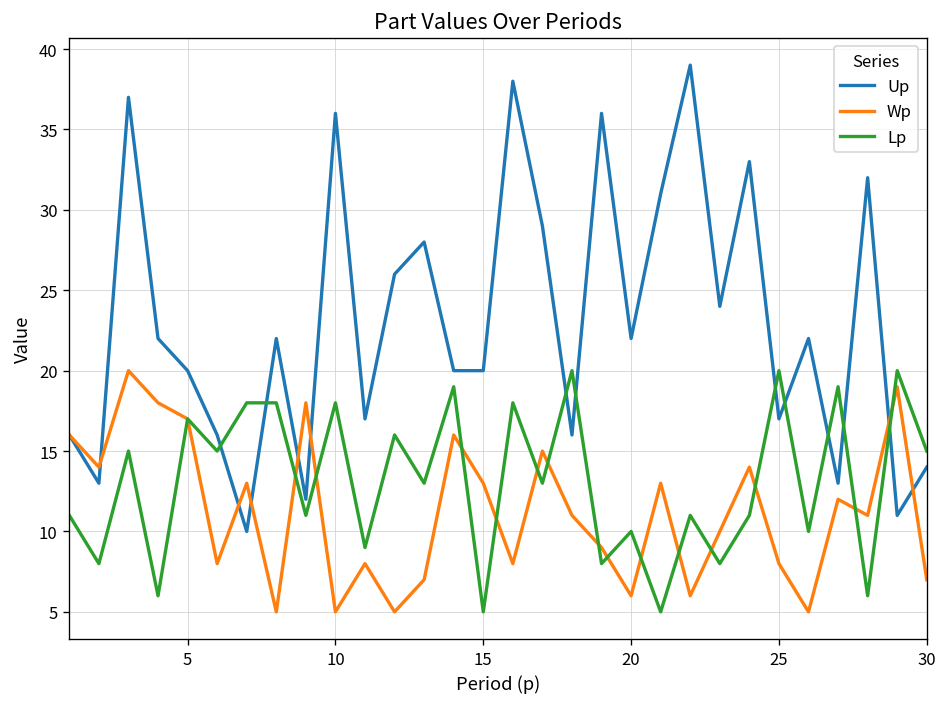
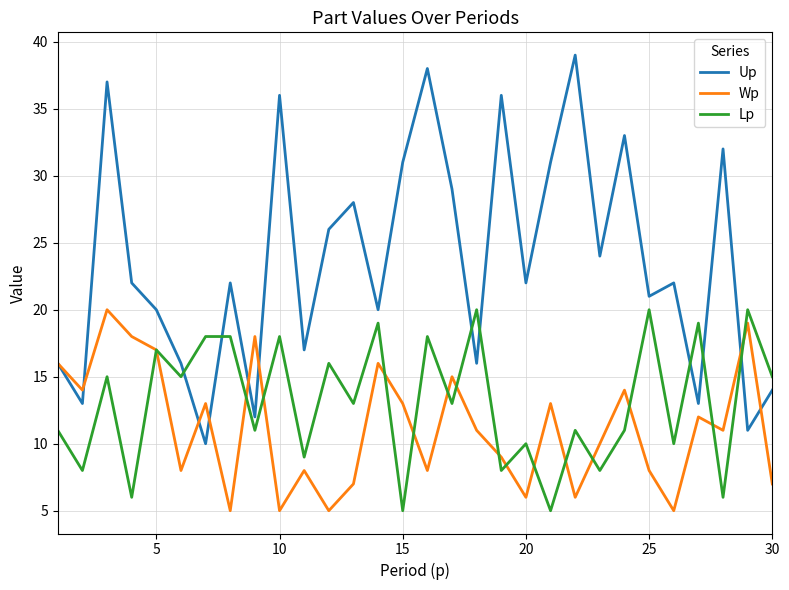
Up, 15: 20 -> 31
Up, 25: 17 -> 21
